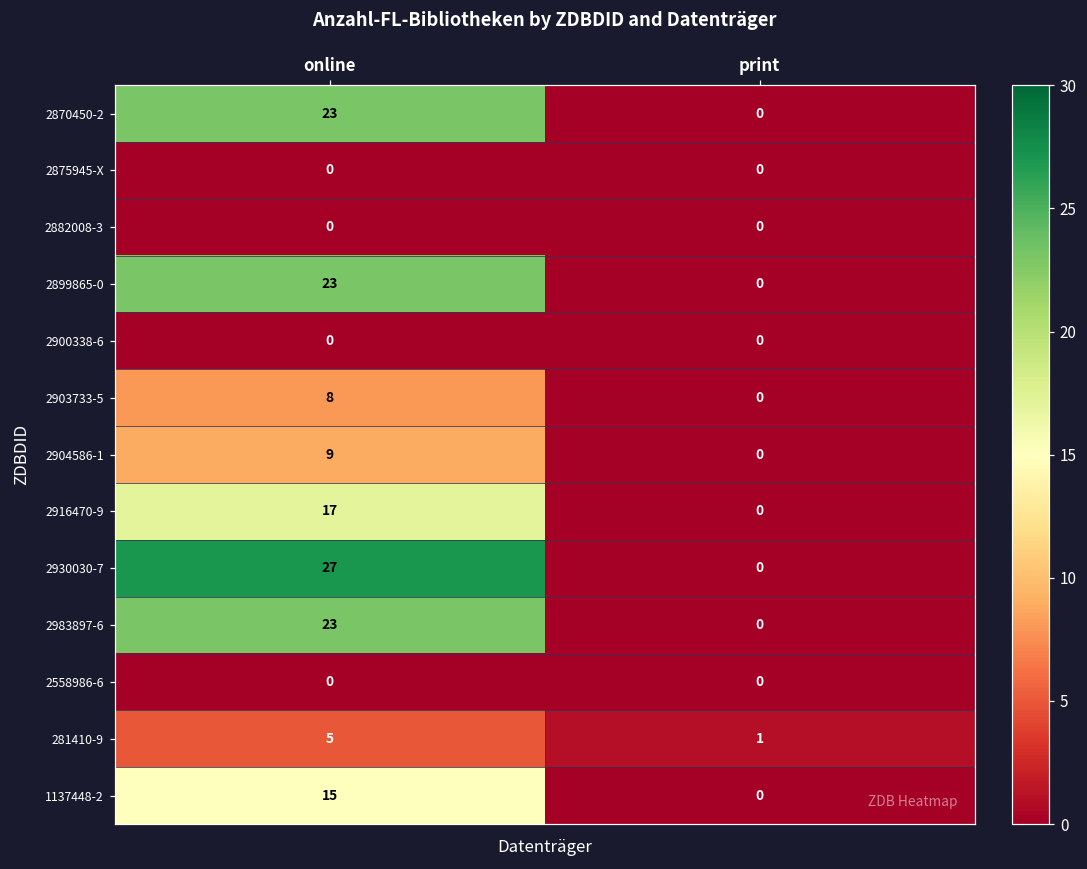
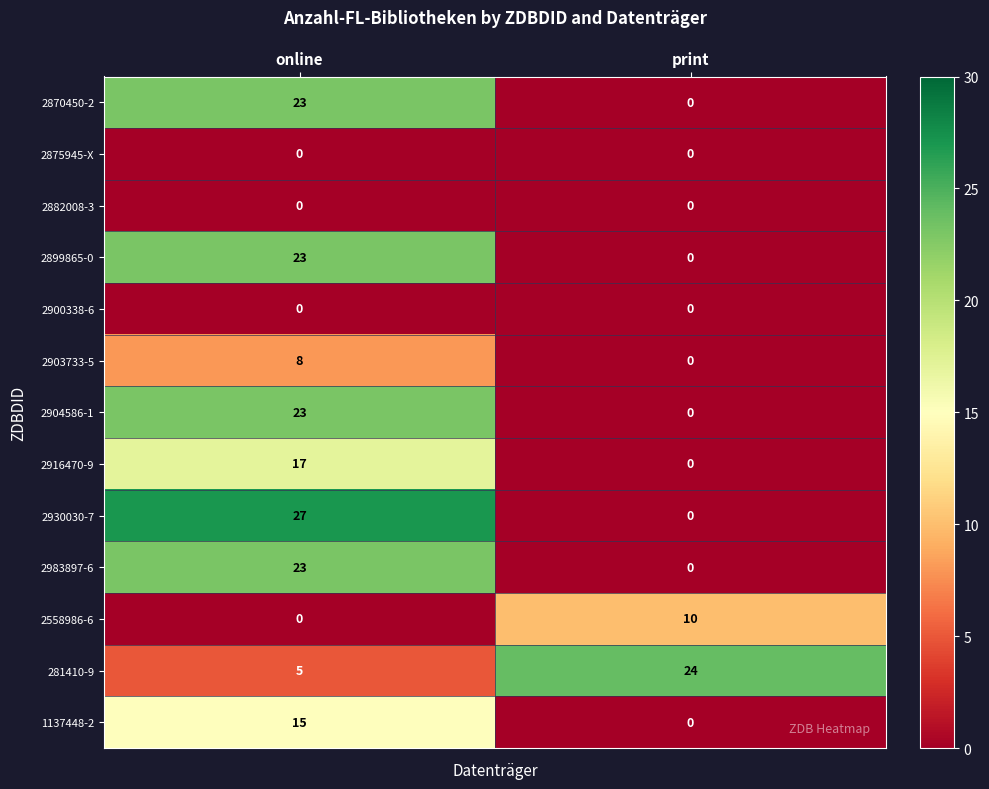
2904586-1, online: 9 -> 23
2558986-6, print: 0 -> 10
281410-9, print: 1 -> 24
